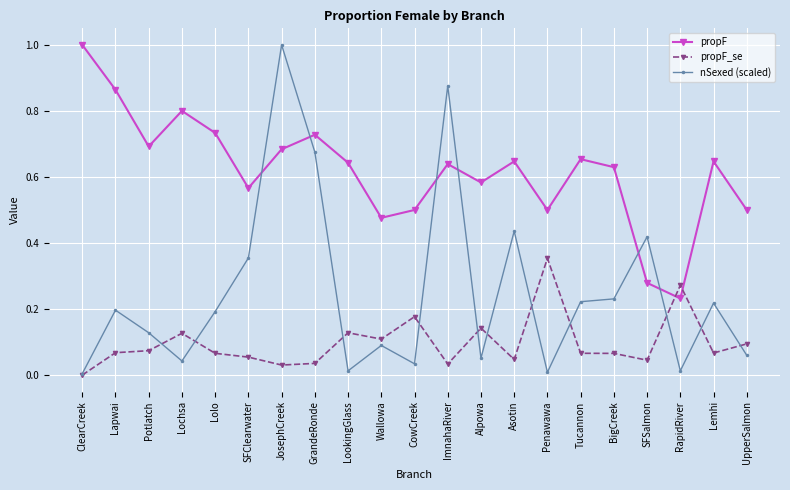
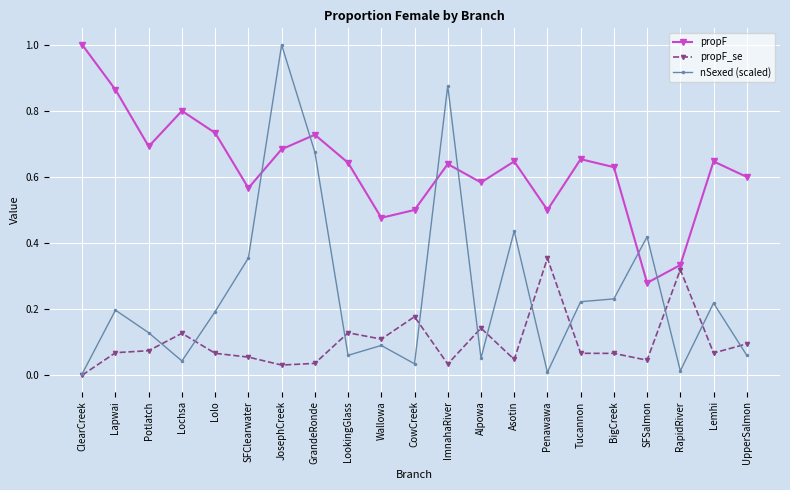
nSexed (scaled), LookingGlass: 0.01 -> 0.06
propF, RapidRiver: 0.23 -> 0.33
propF_se, RapidRiver: 0.27 -> 0.32
propF, UpperSalmon: 0.5 -> 0.6
